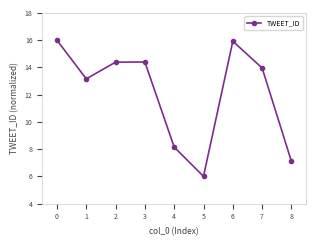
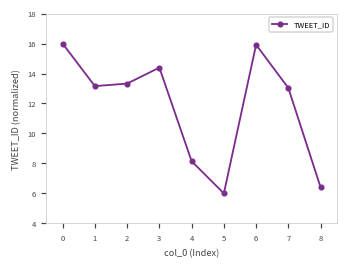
2: 14.4 -> 13.3
7: 14.0 -> 13.0
8: 7.1 -> 6.4
